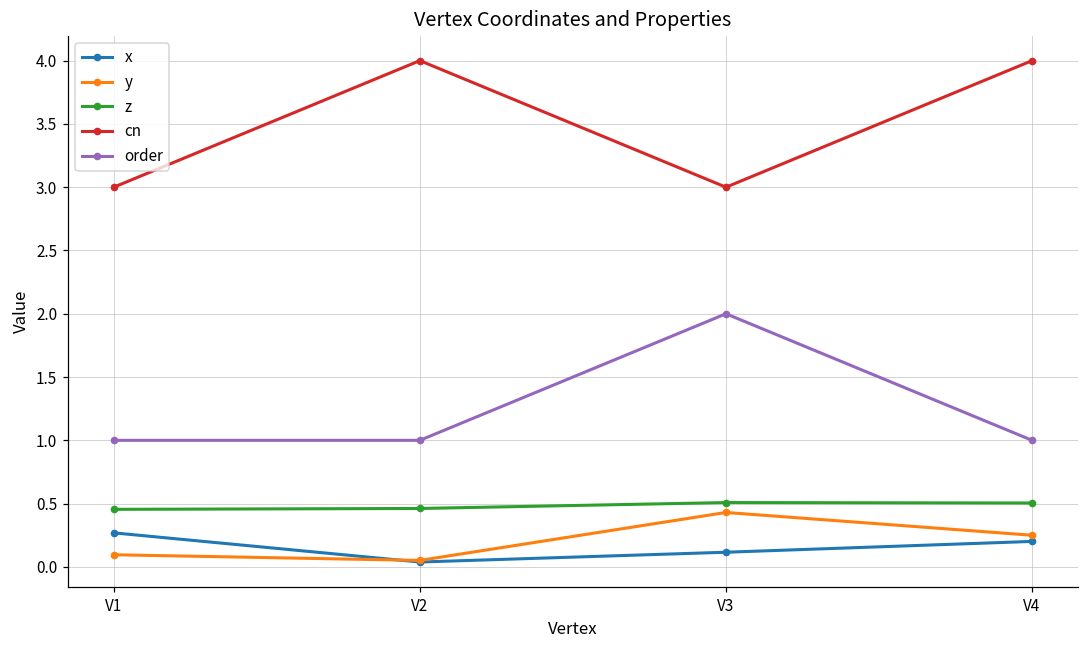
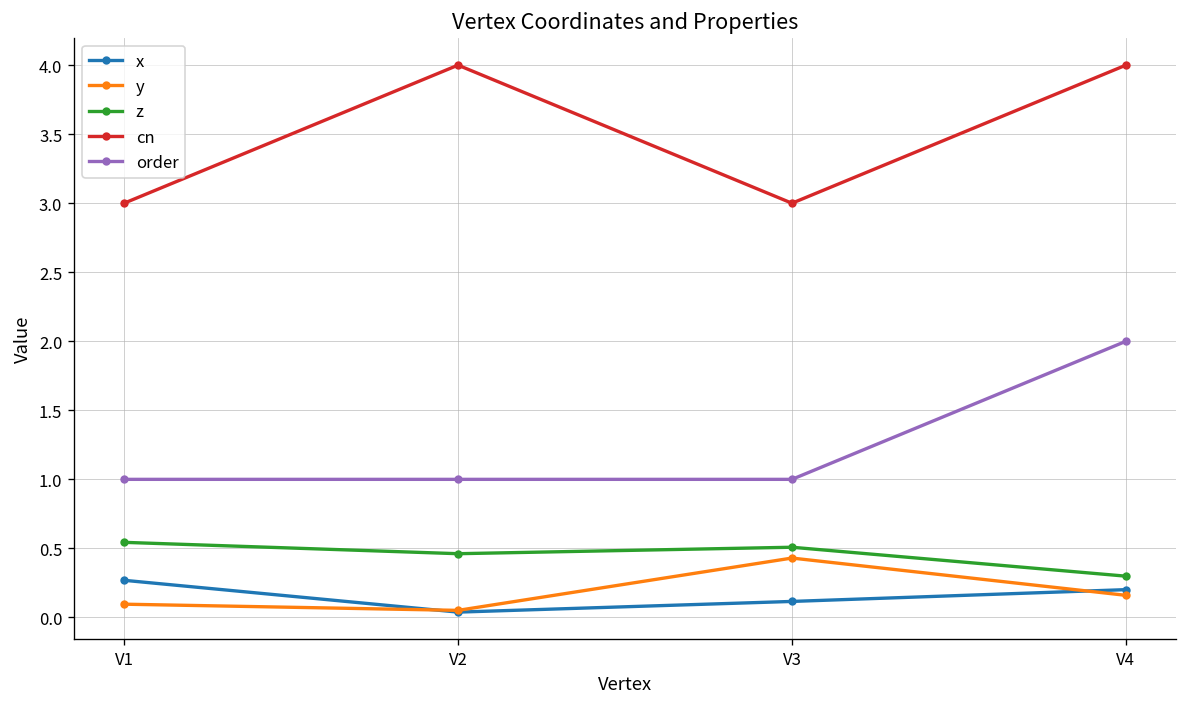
z, V1: 0.45 -> 0.54
order, V3: 2 -> 1
y, V4: 0.25 -> 0.16
z, V4: 0.50 -> 0.30
order, V4: 1 -> 2
